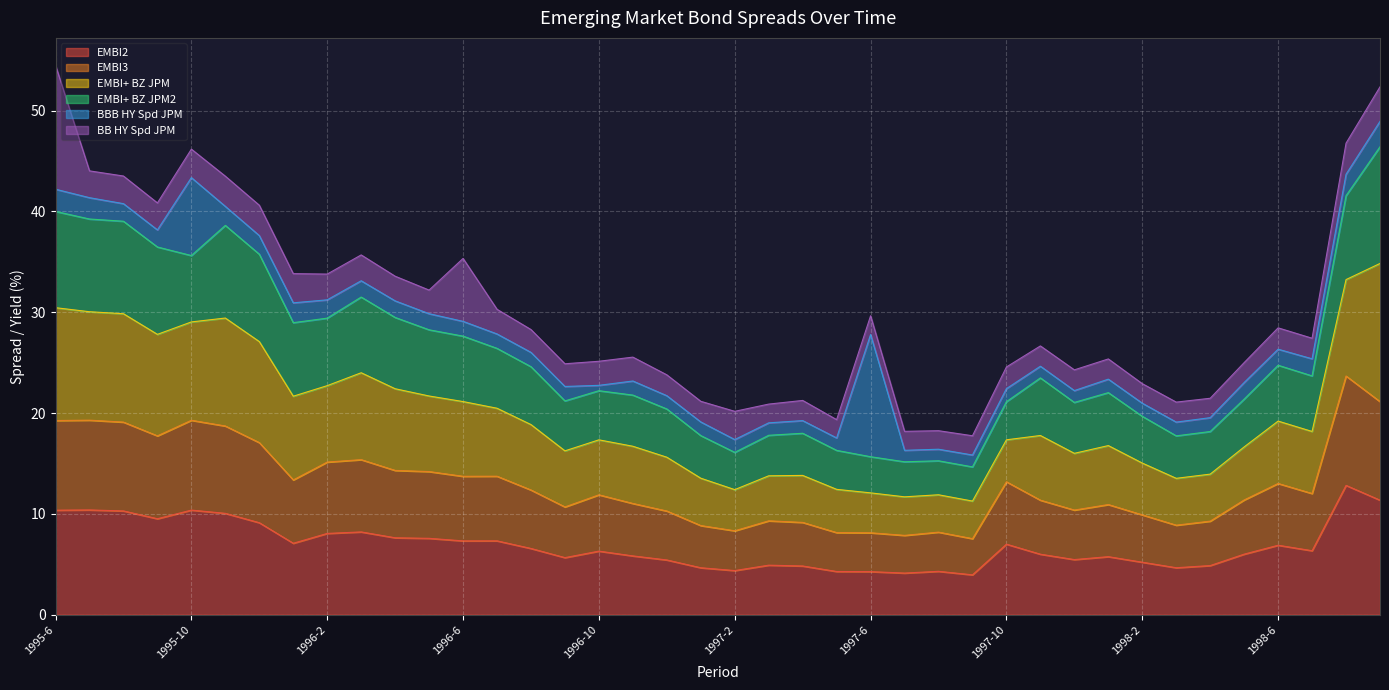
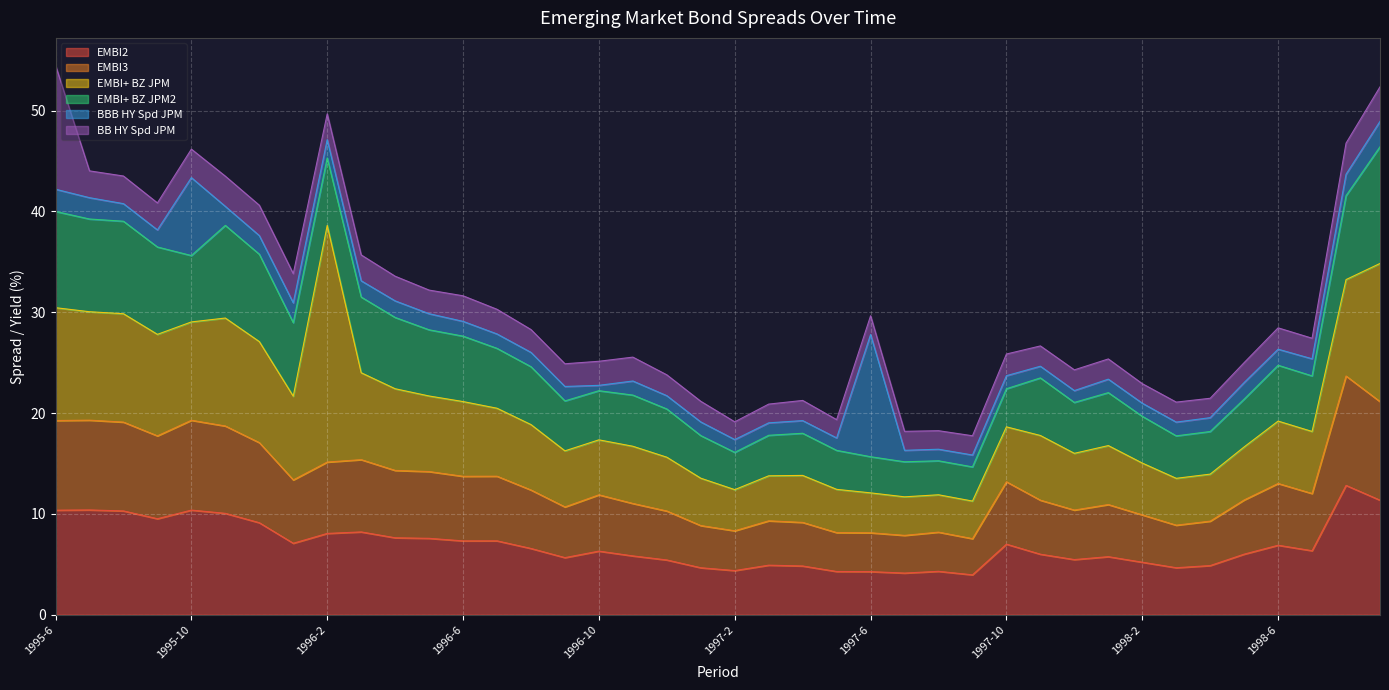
EMBI+ BZ JPM, 1996-2: 7.6 -> 23.5
BB HY Spd JPM, 1996-6: 6.2 -> 2.5
BB HY Spd JPM, 1997-2: 2.8 -> 1.8
EMBI+ BZ JPM, 1997-10: 4.2 -> 5.4
